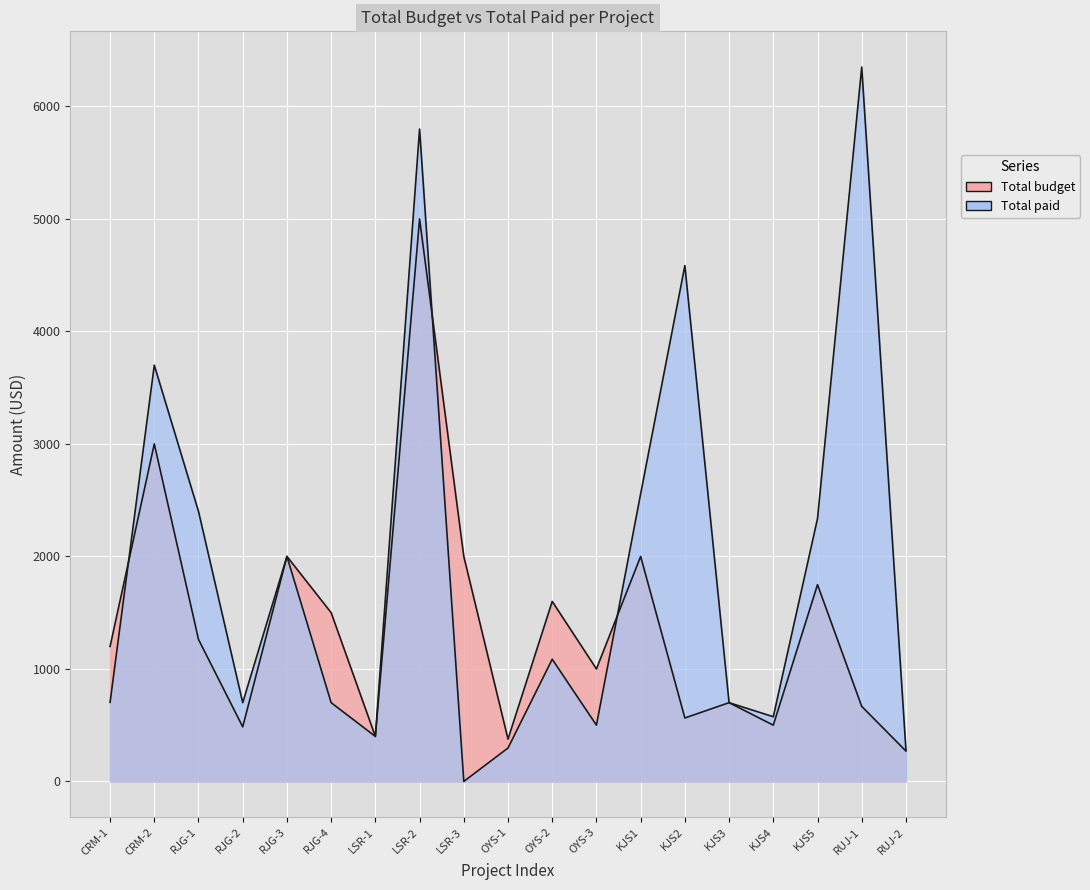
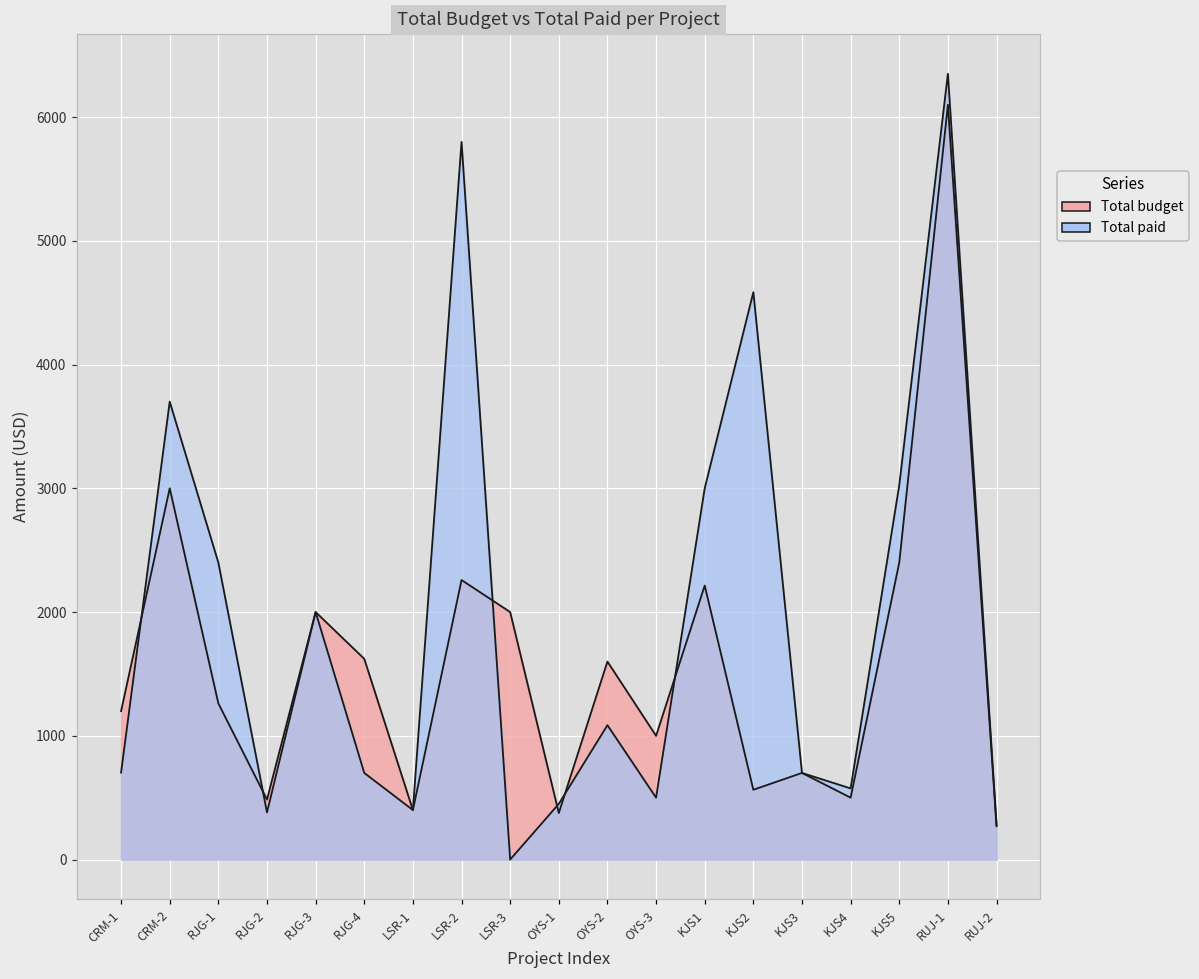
Total paid, RJG-2: 700 -> 380
Total budget, RJG-4: 1500 -> 1620
Total budget, LSR-2: 5000 -> 2260
Total paid, OYS-1: 300 -> 450
Total budget, KJS1: 2000 -> 2210
Total paid, KJS1: 2560 -> 3000
Total budget, KJS5: 1750 -> 2400
Total paid, KJS5: 2340 -> 3030
Total budget, RUJ-1: 670 -> 6100
